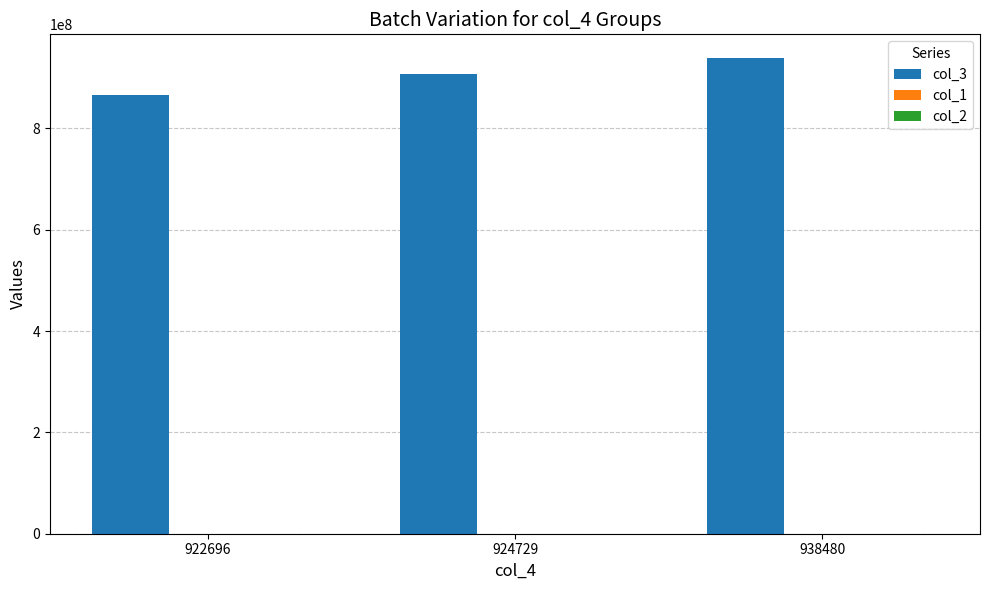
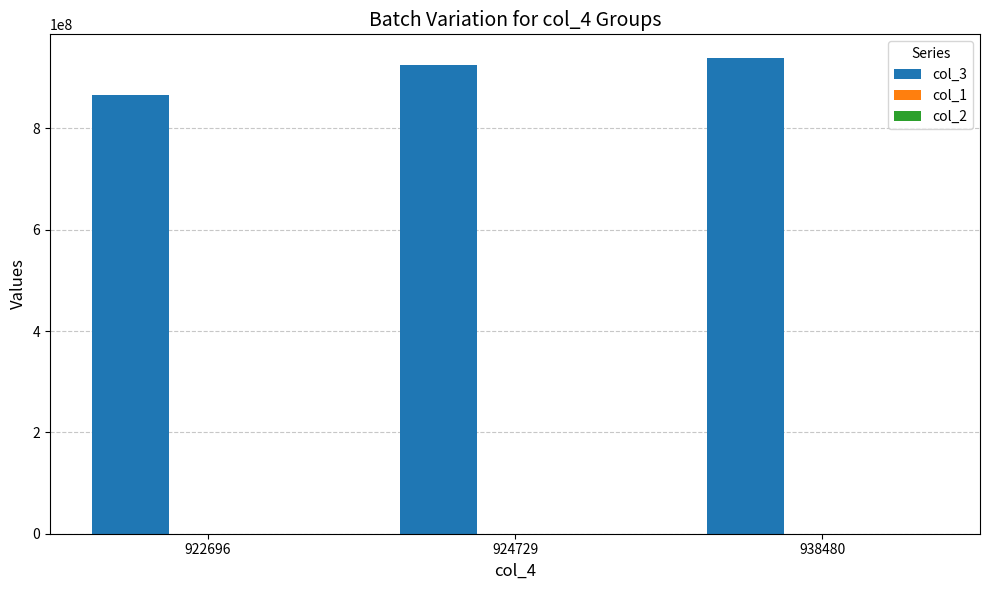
col_3, 924729: 910000000 -> 920000000
